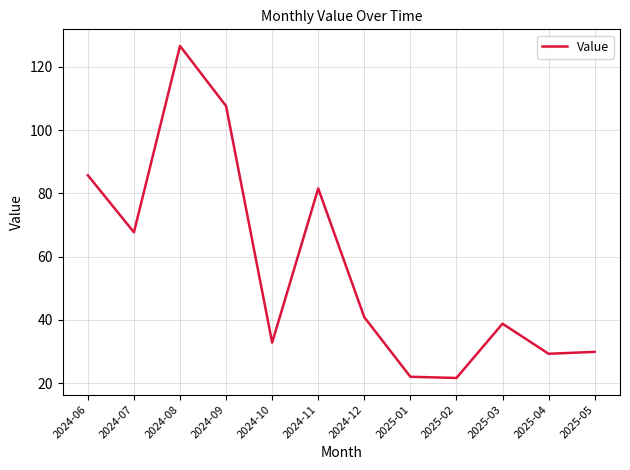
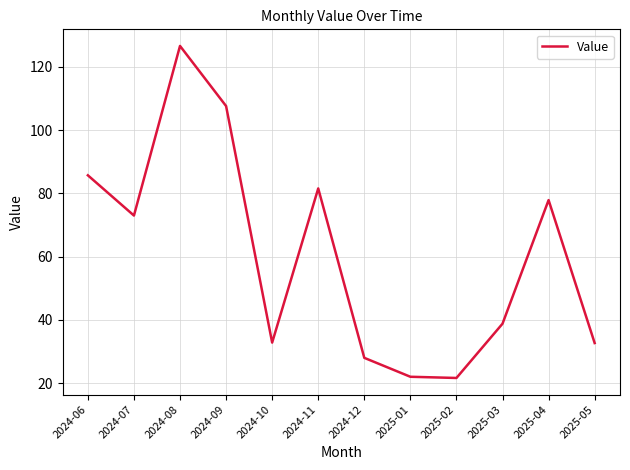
2024-07: 68 -> 73
2024-12: 41 -> 28
2025-04: 29 -> 78
2025-05: 30 -> 33
